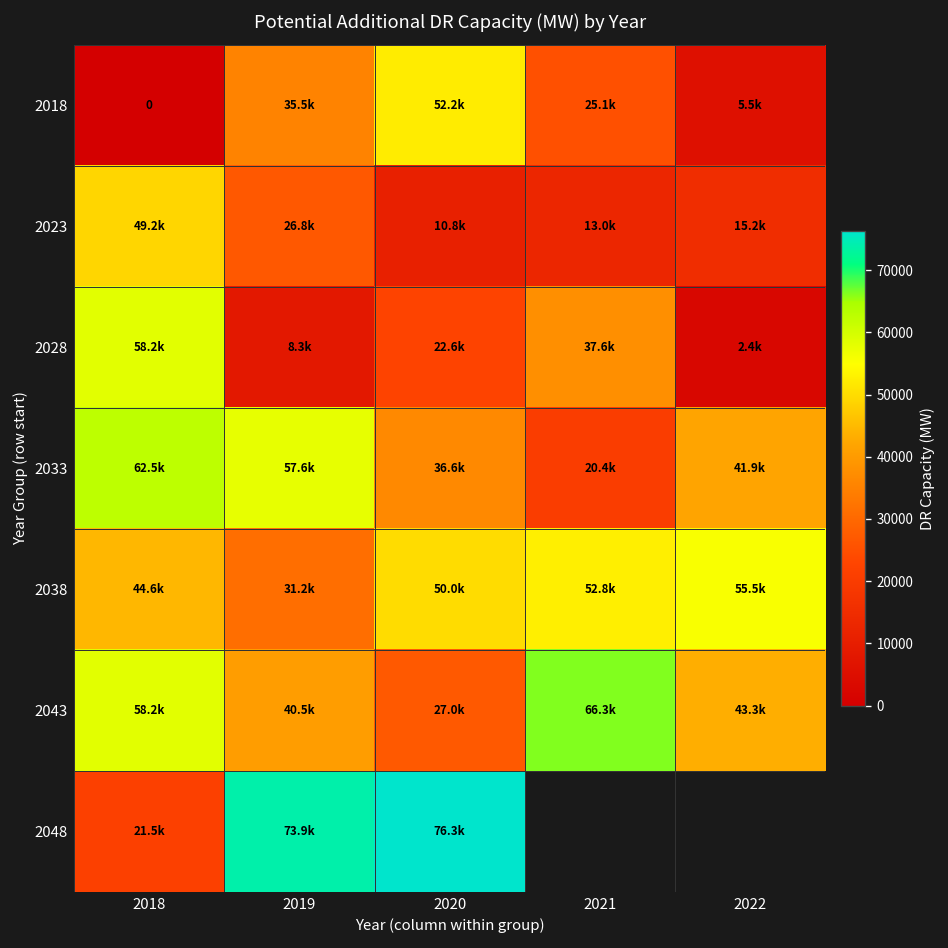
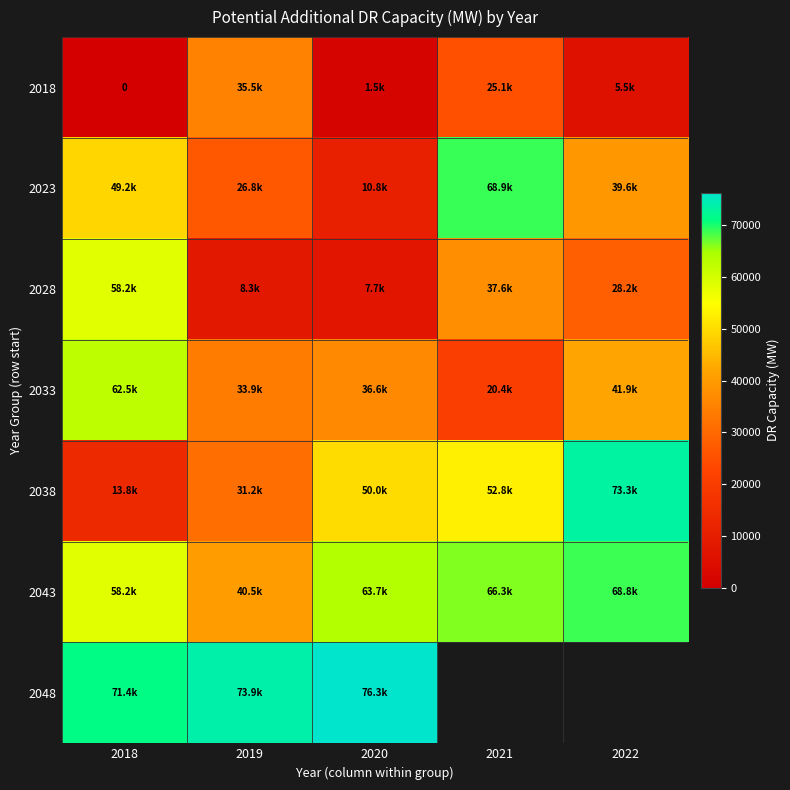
2018, 2020: 52.2k -> 1.5k
2023, 2021: 13.0k -> 68.9k
2023, 2022: 15.2k -> 39.6k
2028, 2020: 22.6k -> 7.7k
2028, 2022: 2.4k -> 28.2k
2033, 2019: 57.6k -> 33.9k
2038, 2018: 44.6k -> 13.8k
2038, 2022: 55.5k -> 73.3k
2043, 2020: 27.0k -> 63.7k
2043, 2022: 43.3k -> 68.8k
2048, 2018: 21.5k -> 71.4k
